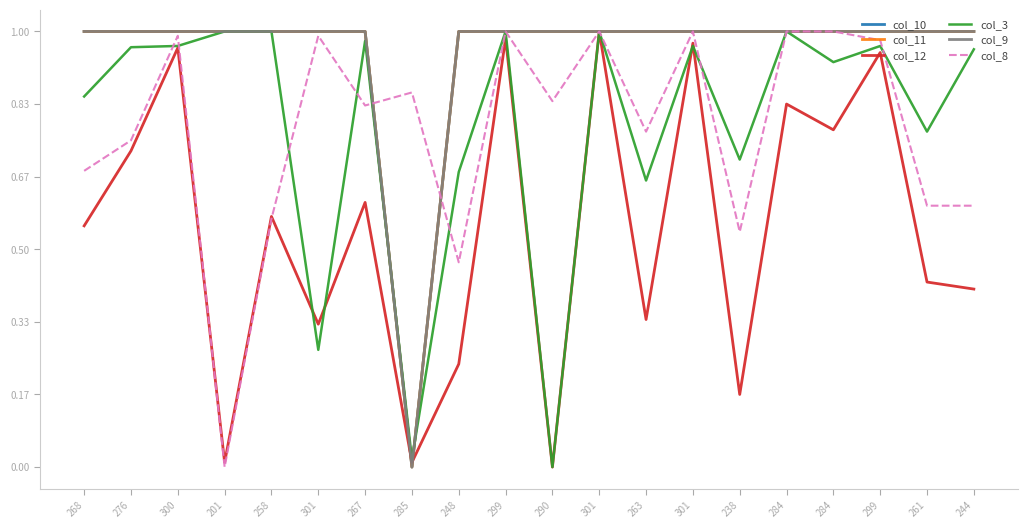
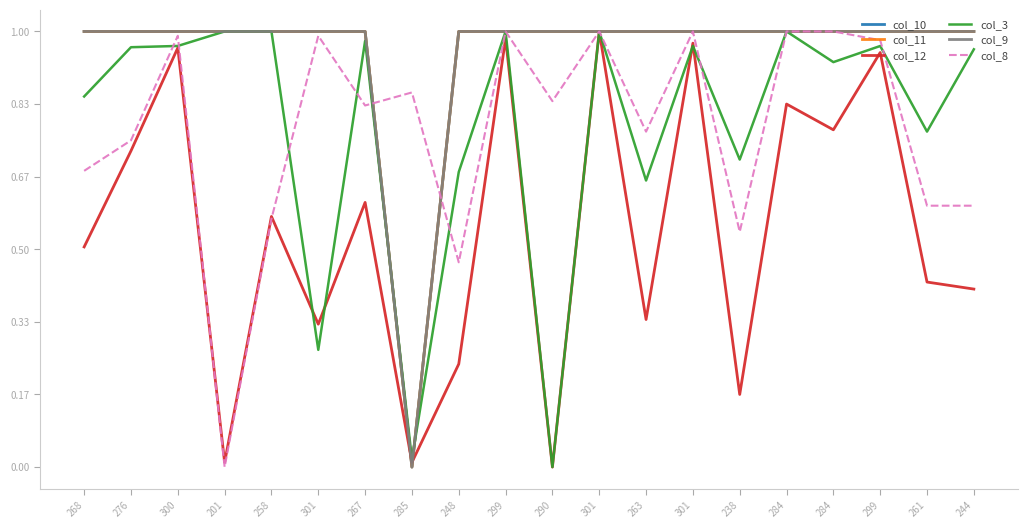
col_12, 268: 0.55 -> 0.51
